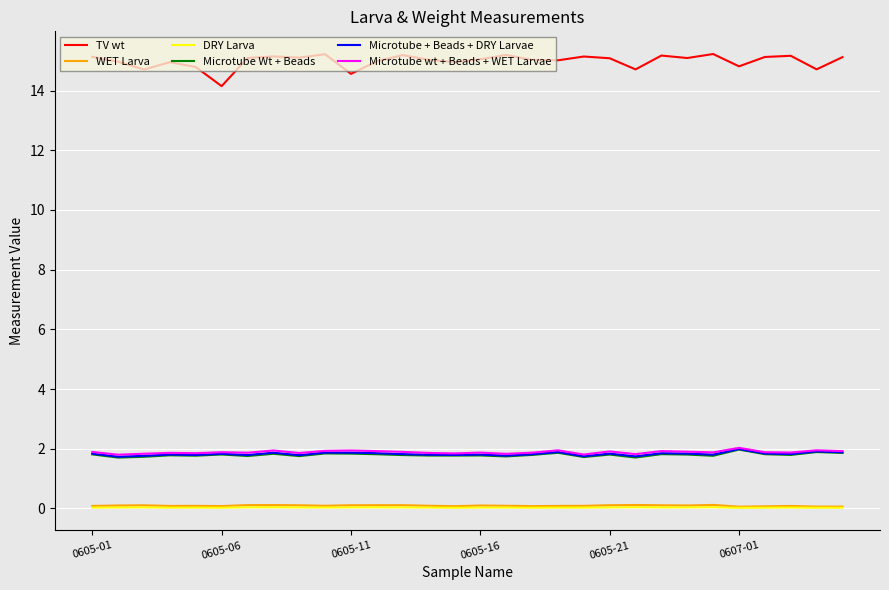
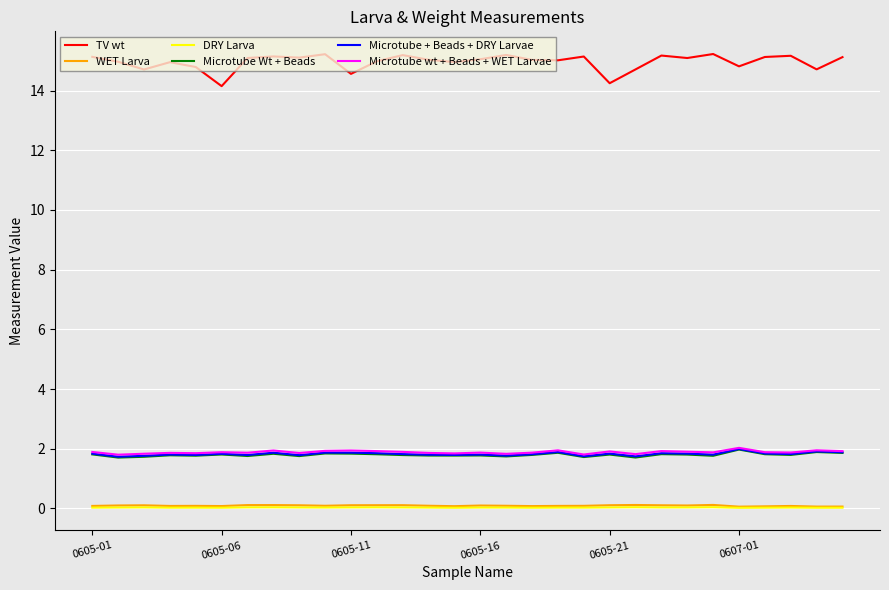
TV wt, 0605-21: 15.1 -> 14.2
